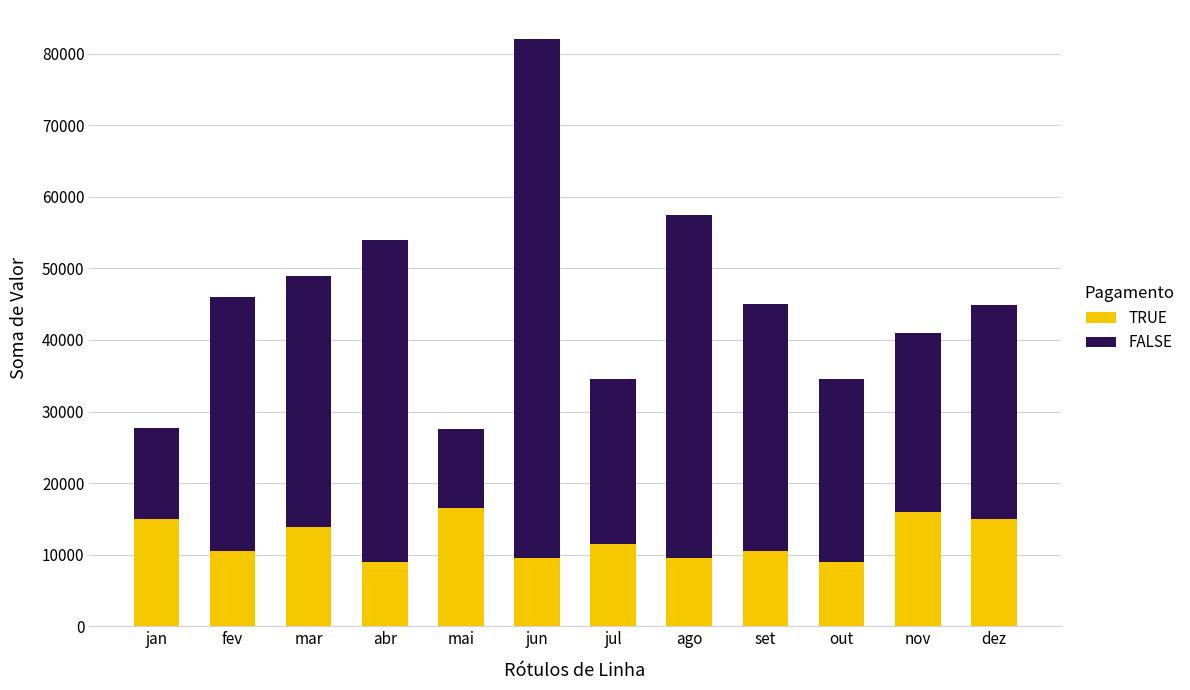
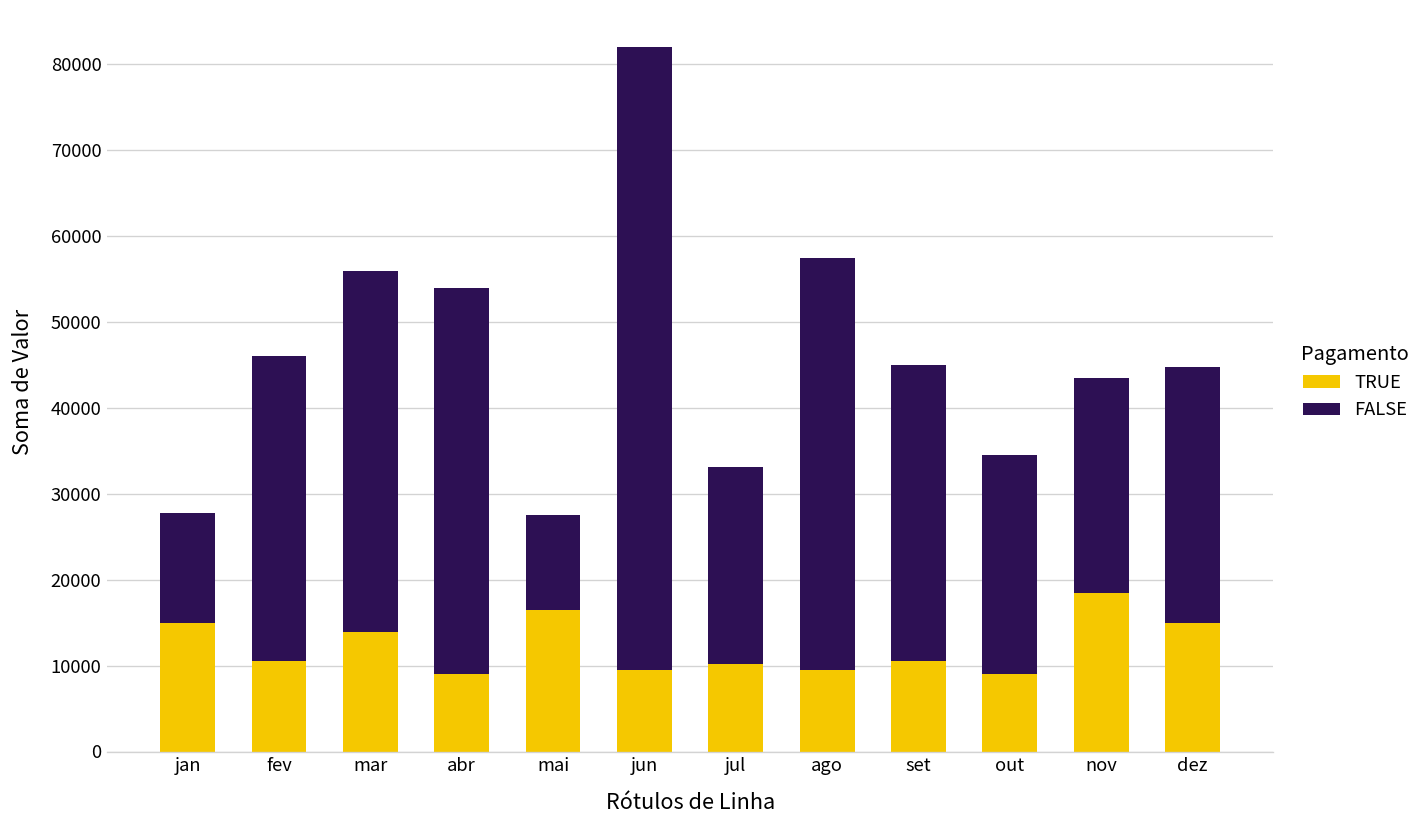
FALSE, mar: 35000 -> 42000
TRUE, jul: 12000 -> 10000
TRUE, nov: 16000 -> 18000
